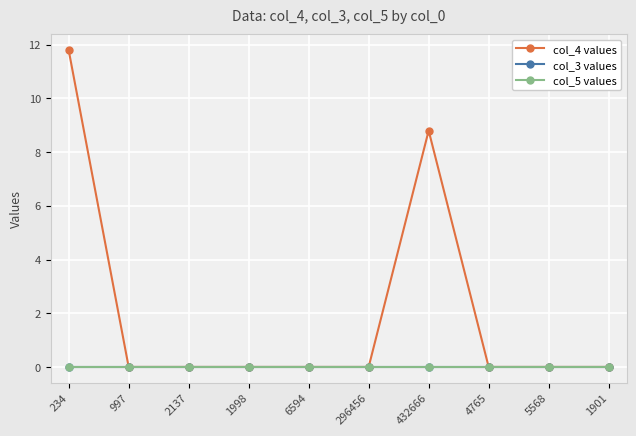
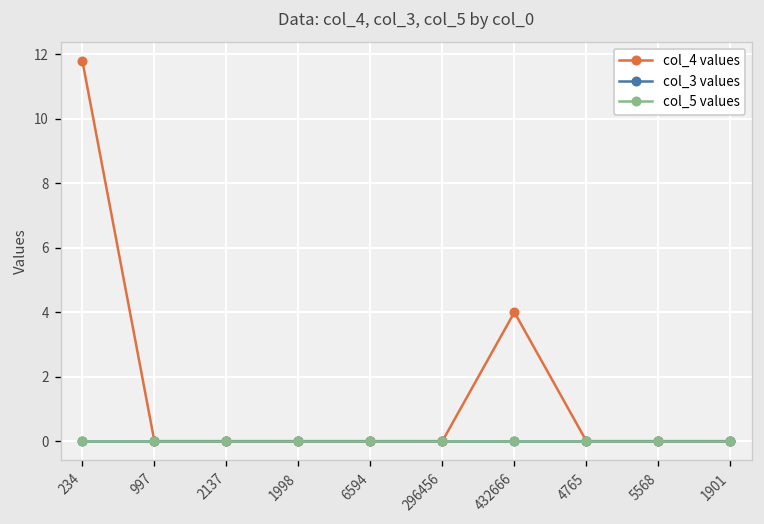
col_4 values, 432666: 8.8 -> 4.0
